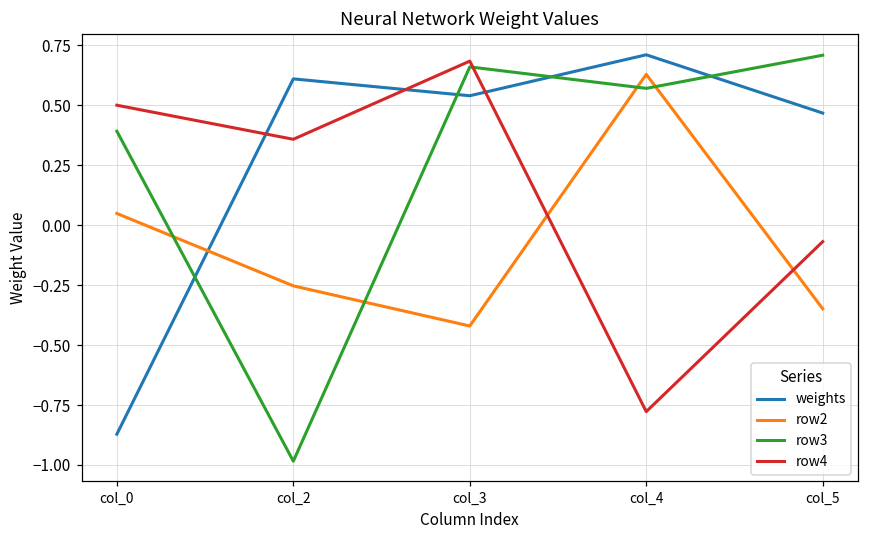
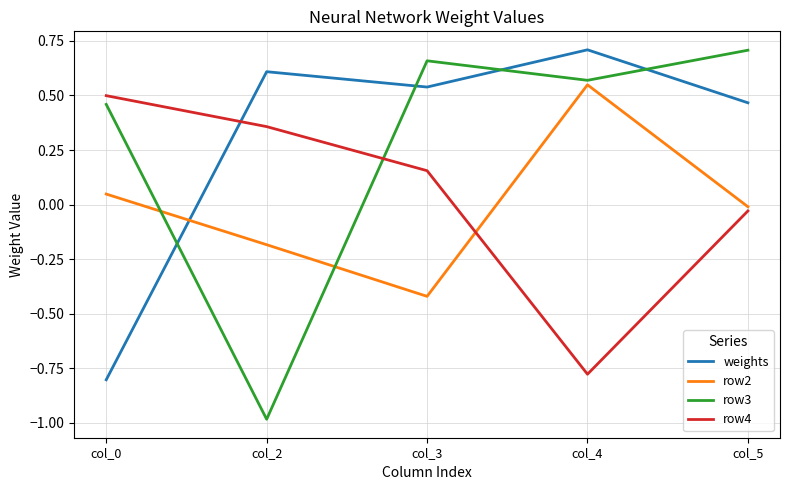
weights, col_0: -0.87 -> -0.80
row3, col_0: 0.39 -> 0.46
row2, col_2: -0.25 -> -0.18
row4, col_3: 0.68 -> 0.16
row2, col_4: 0.63 -> 0.55
row2, col_5: -0.35 -> -0.01
row4, col_5: -0.07 -> -0.03
